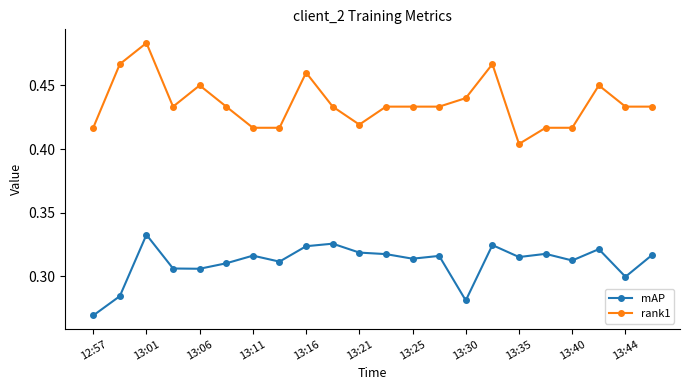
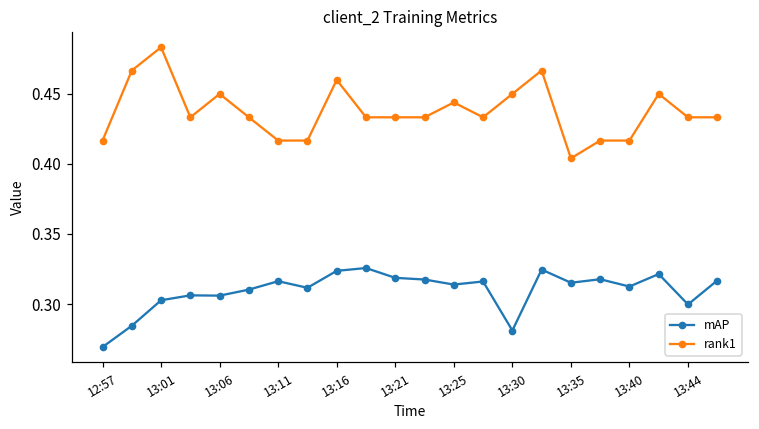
mAP, 13:01: 0.333 -> 0.303
rank1, 13:21: 0.419 -> 0.433
rank1, 13:25: 0.433 -> 0.444
rank1, 13:30: 0.44 -> 0.45
